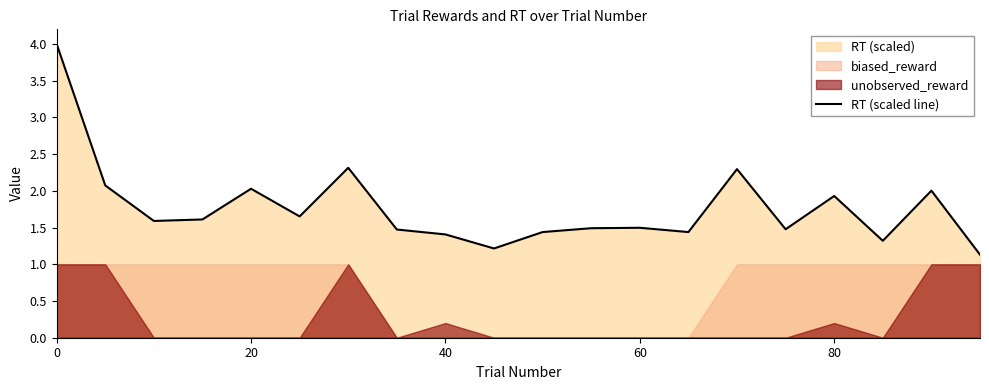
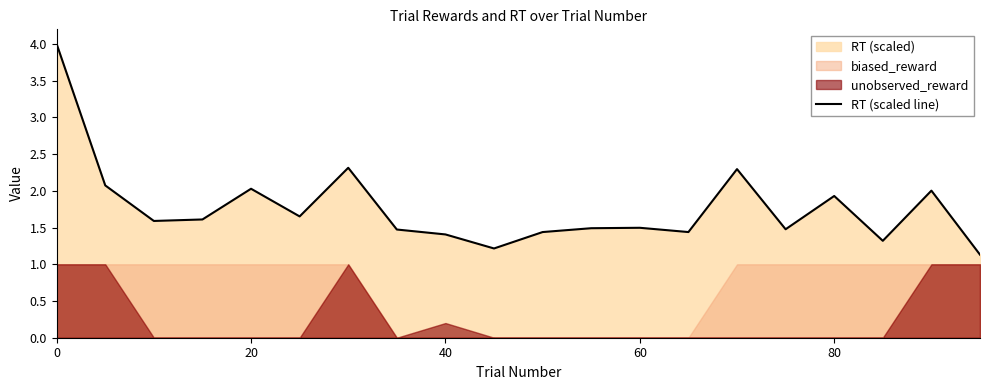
unobserved_reward, 80: 0.2 -> 0.0
